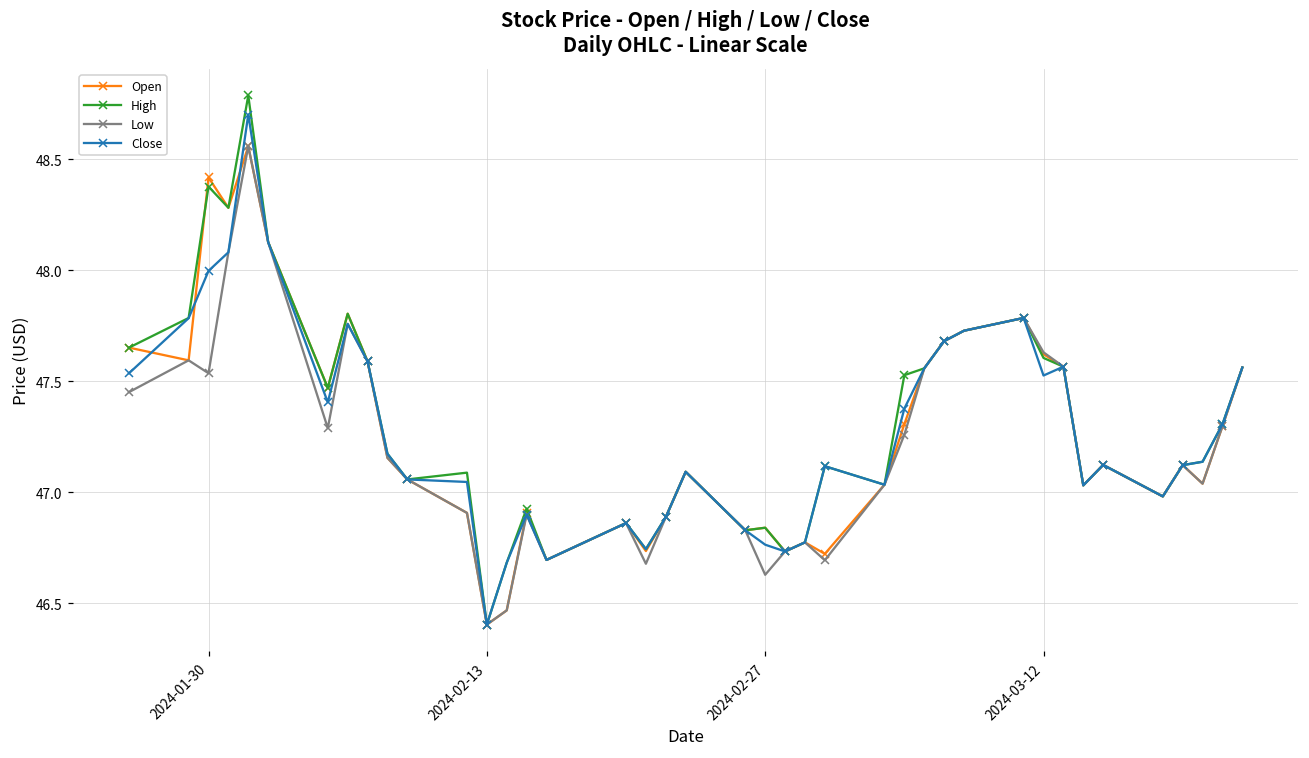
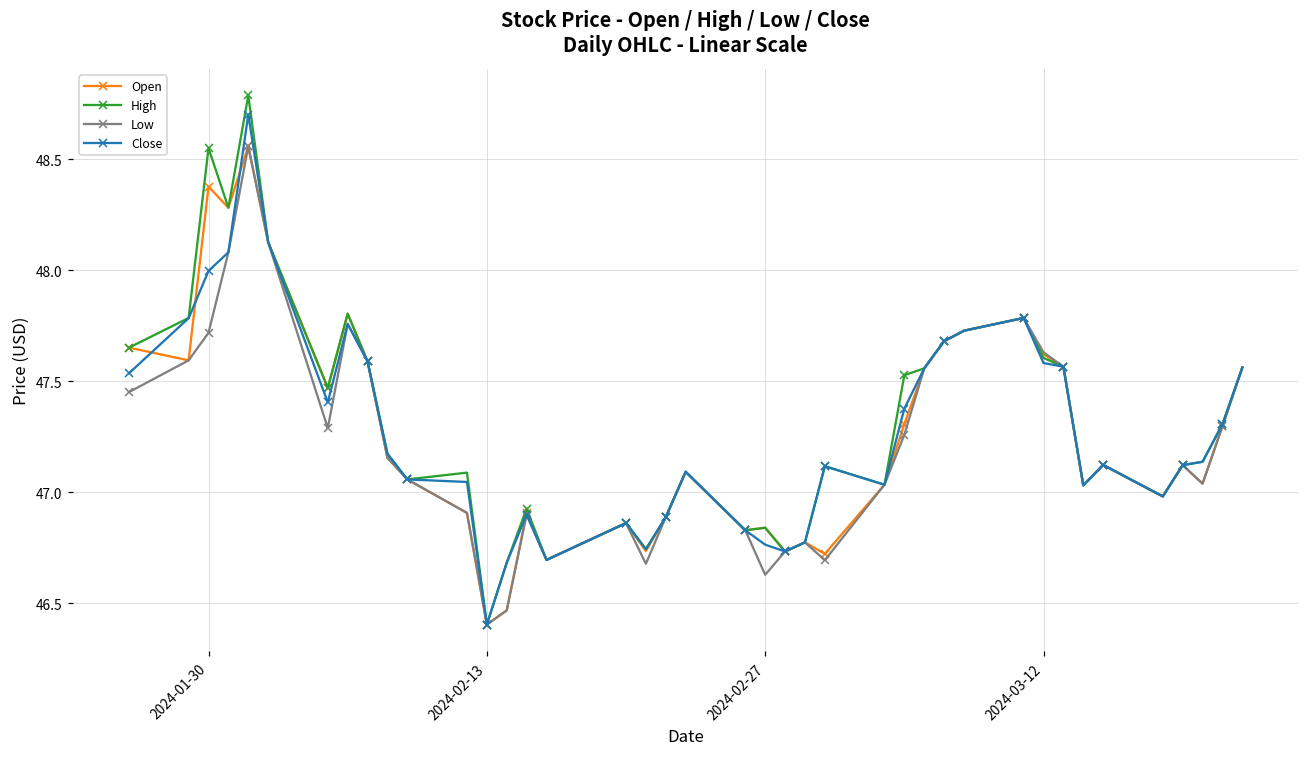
Open, 2024-01-30: 48.42 -> 48.38
High, 2024-01-30: 48.38 -> 48.55
Low, 2024-01-30: 47.54 -> 47.72
Close, 2024-03-12: 47.53 -> 47.58
